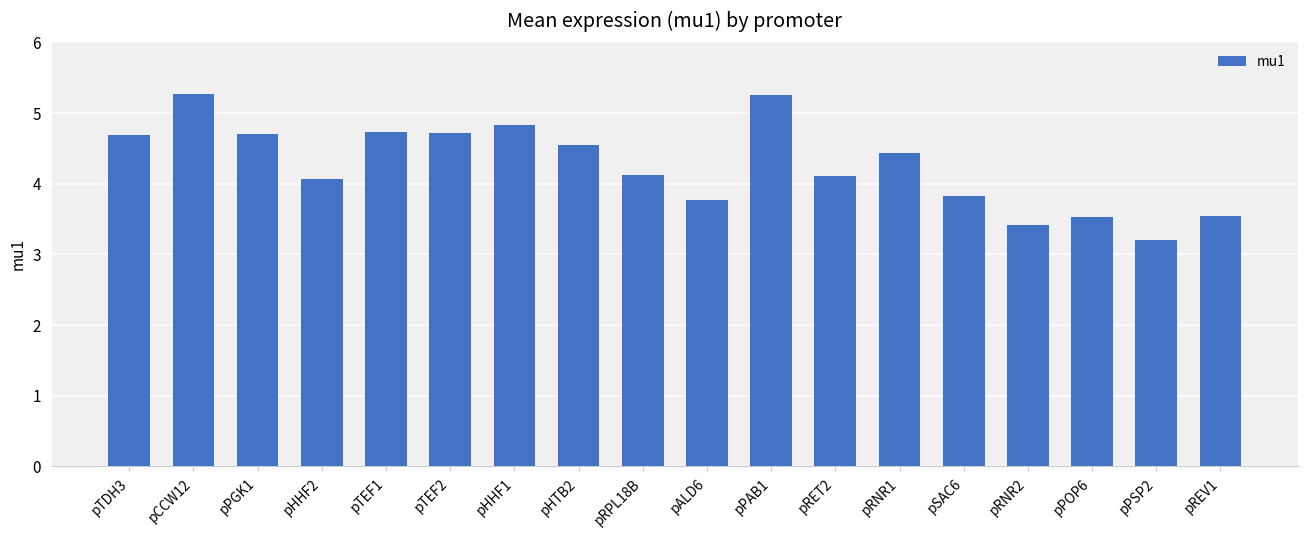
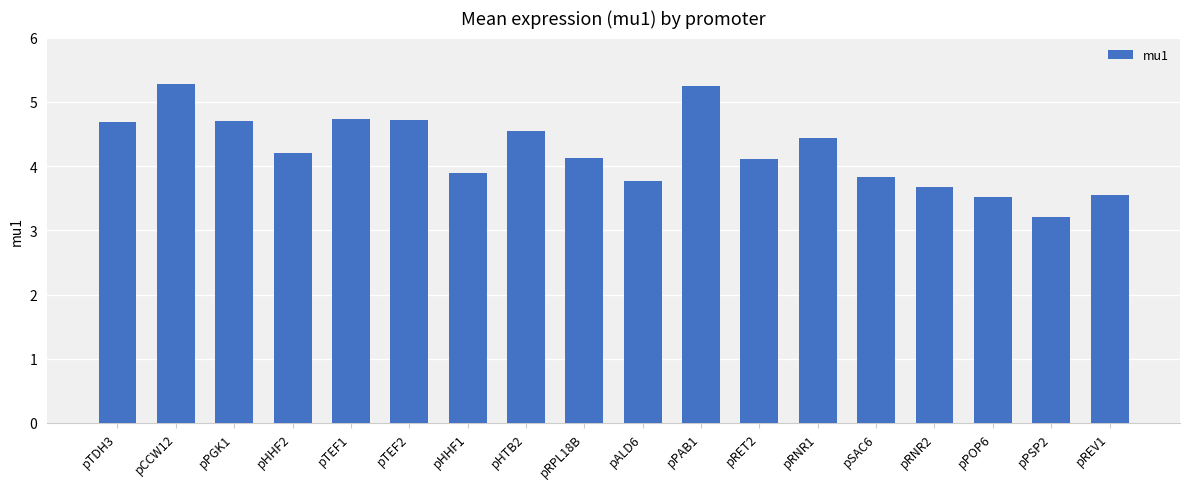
pHHF2: 4.1 -> 4.2
pHHF1: 4.8 -> 3.9
pRNR2: 3.4 -> 3.7
